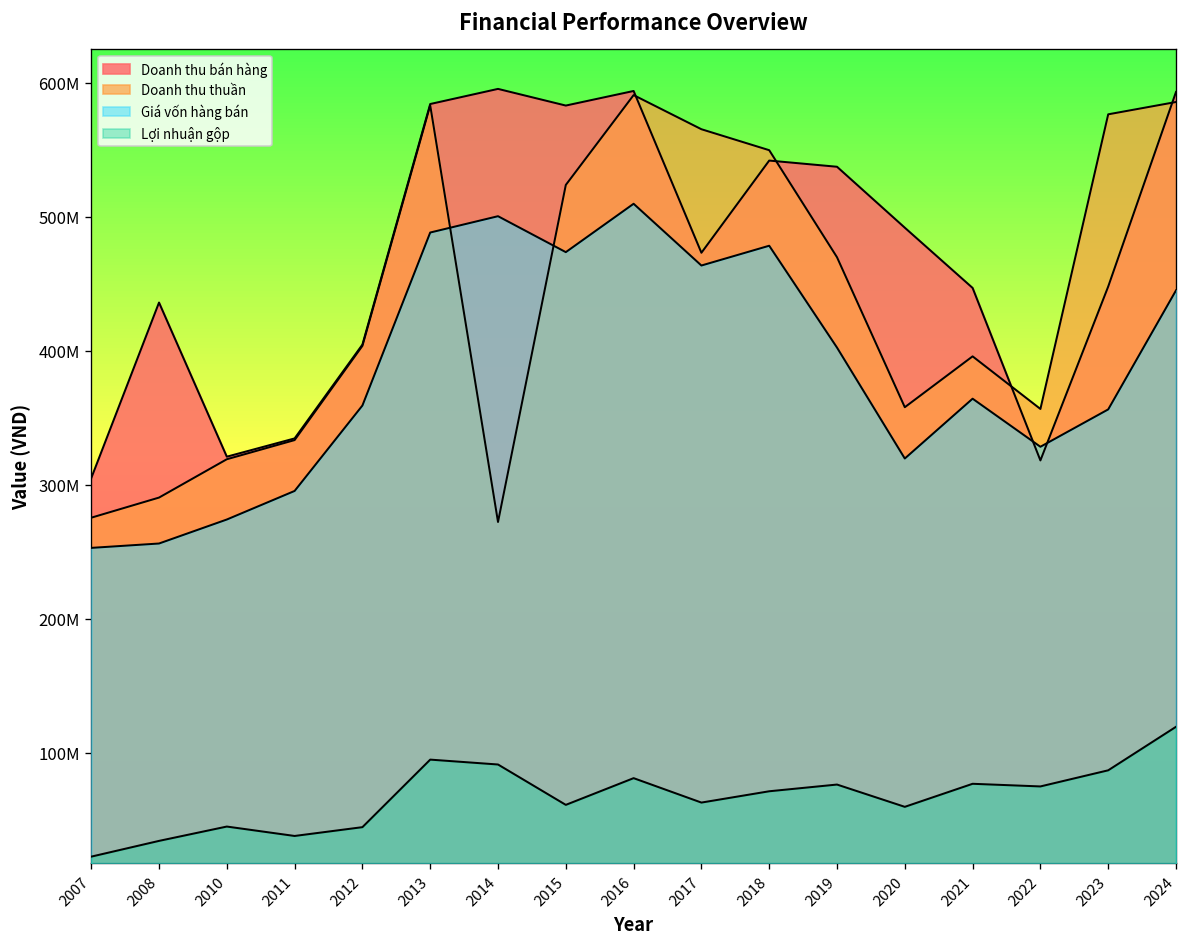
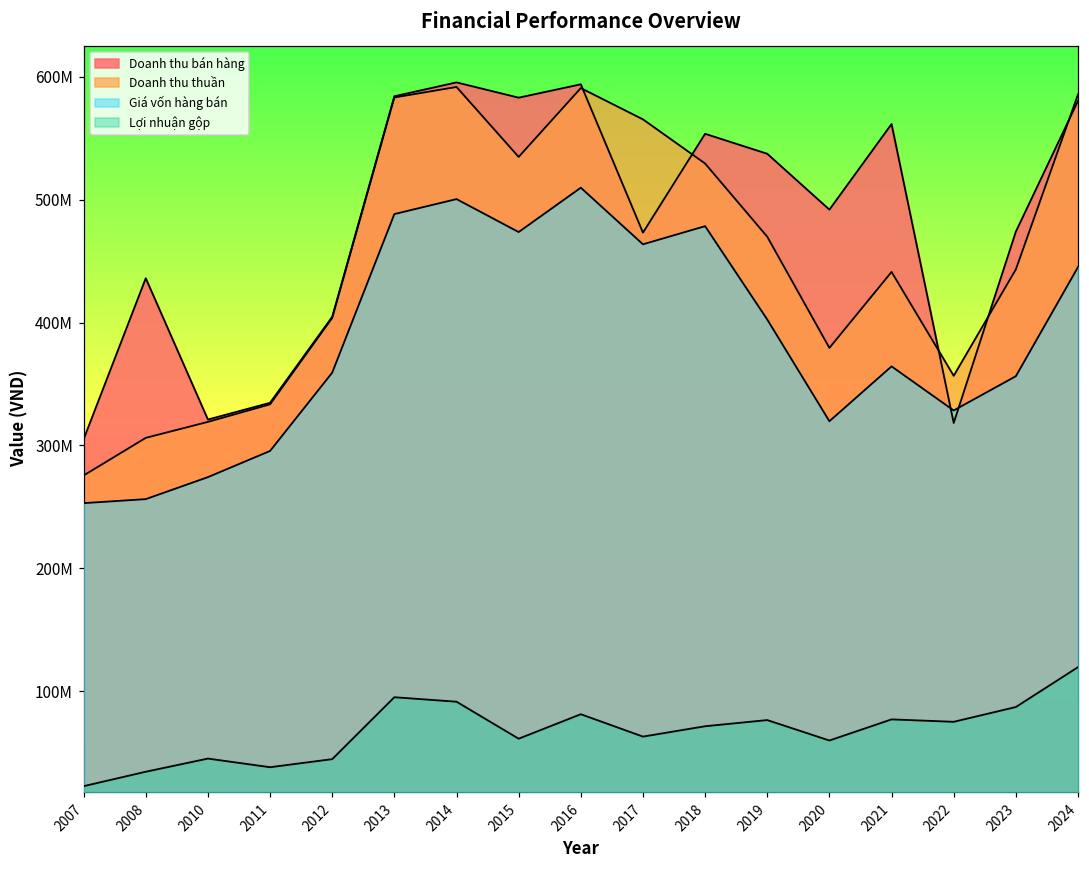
Doanh thu thuần, 2008: 290000000 -> 306000000
Doanh thu thuần, 2014: 272000000 -> 592000000
Doanh thu thuần, 2015: 524000000 -> 535000000
Doanh thu bán hàng, 2018: 542000000 -> 554000000
Doanh thu thuần, 2018: 550000000 -> 529000000
Doanh thu thuần, 2020: 358000000 -> 379000000
Doanh thu bán hàng, 2021: 447000000 -> 562000000
Doanh thu thuần, 2021: 396000000 -> 441000000
Doanh thu bán hàng, 2023: 448000000 -> 474000000
Doanh thu thuần, 2023: 577000000 -> 443000000
Doanh thu bán hàng, 2024: 593000000 -> 580000000
